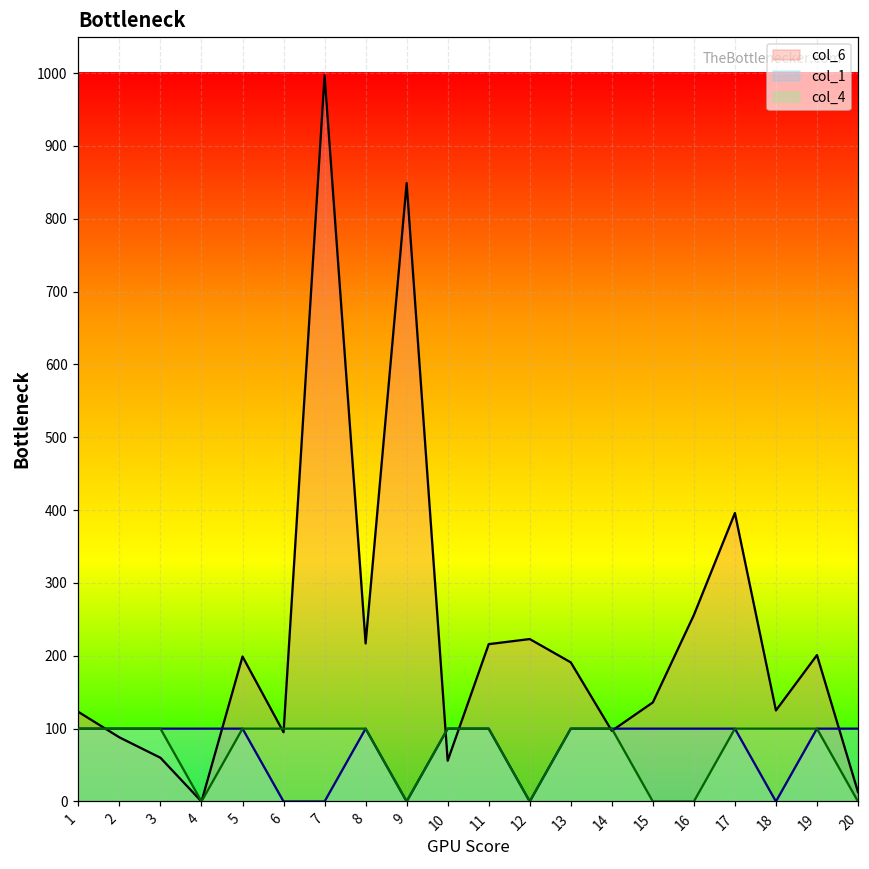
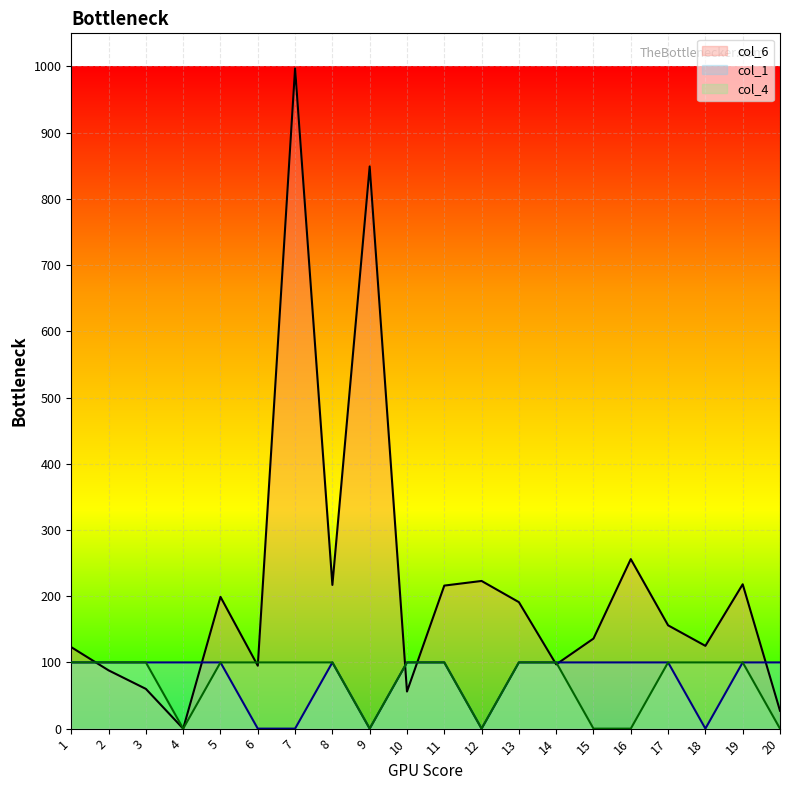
col_6, 17: 400 -> 160
col_6, 19: 200 -> 220
col_6, 20: 10 -> 30
